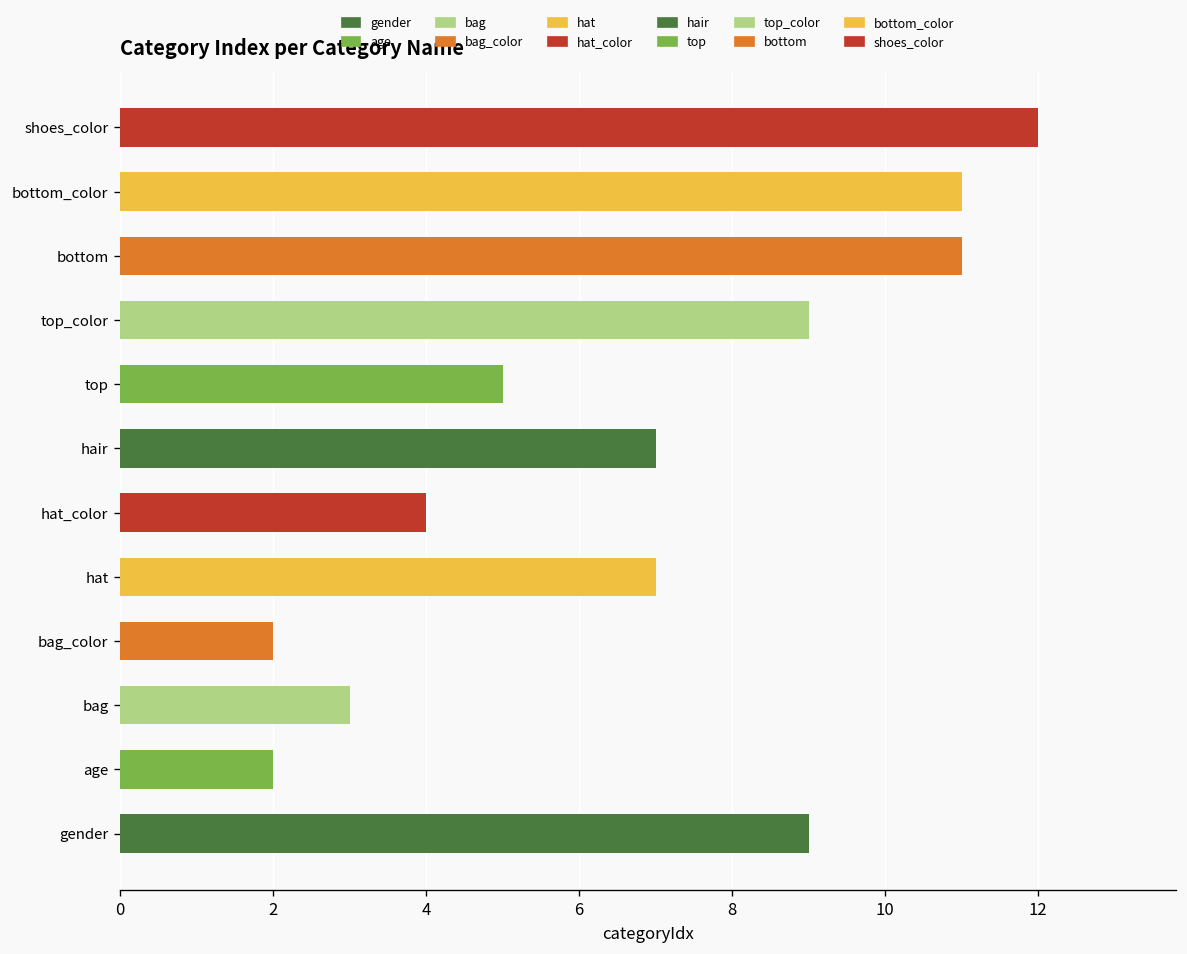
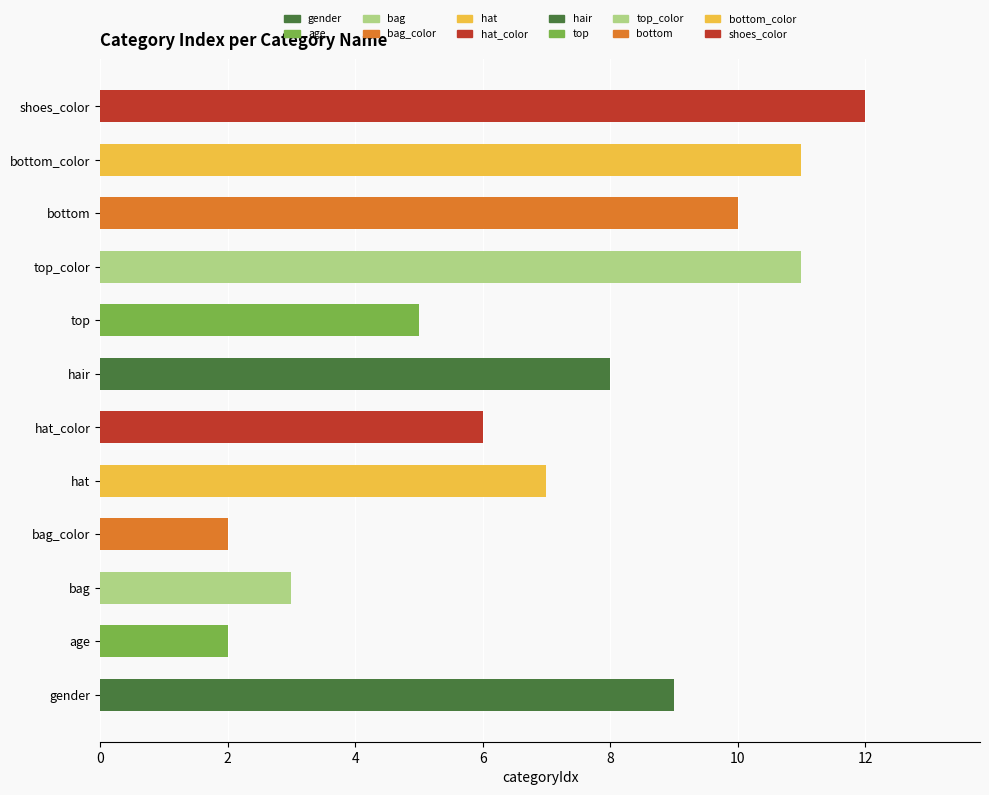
bottom: 11 -> 10
top_color: 9 -> 11
hair: 7 -> 8
hat_color: 4 -> 6
